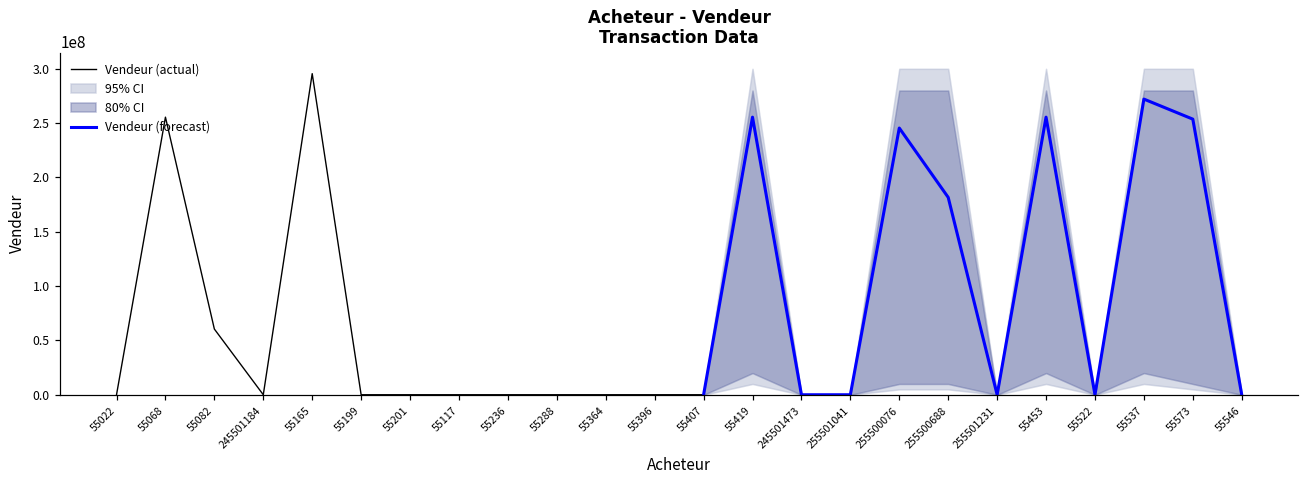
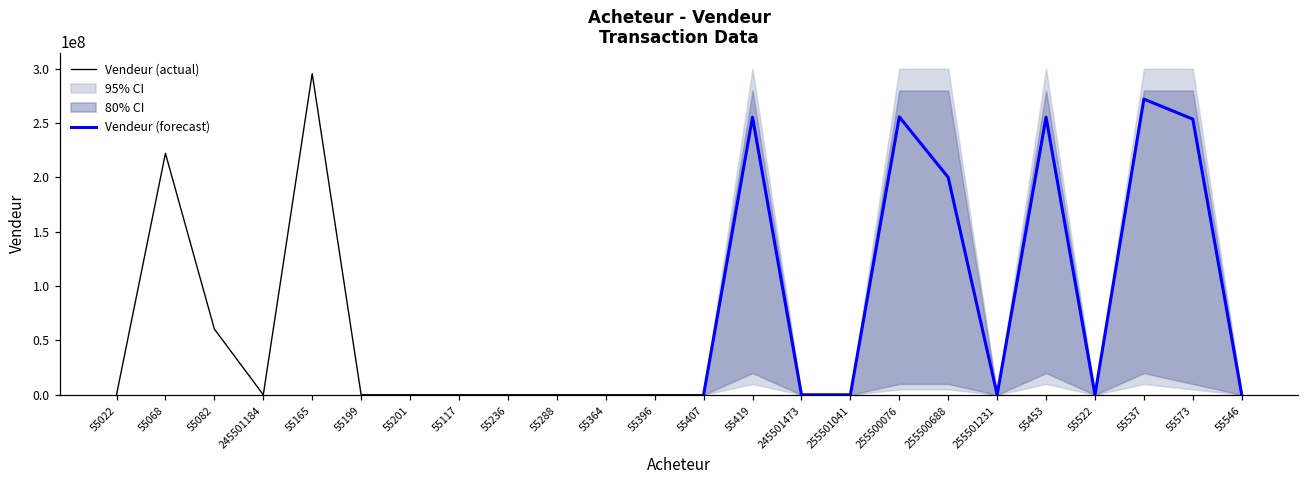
Vendeur (actual), 55068: 260000000 -> 220000000
Vendeur (forecast), 255500076: 250000000 -> 260000000
Vendeur (forecast), 255500688: 180000000 -> 200000000
